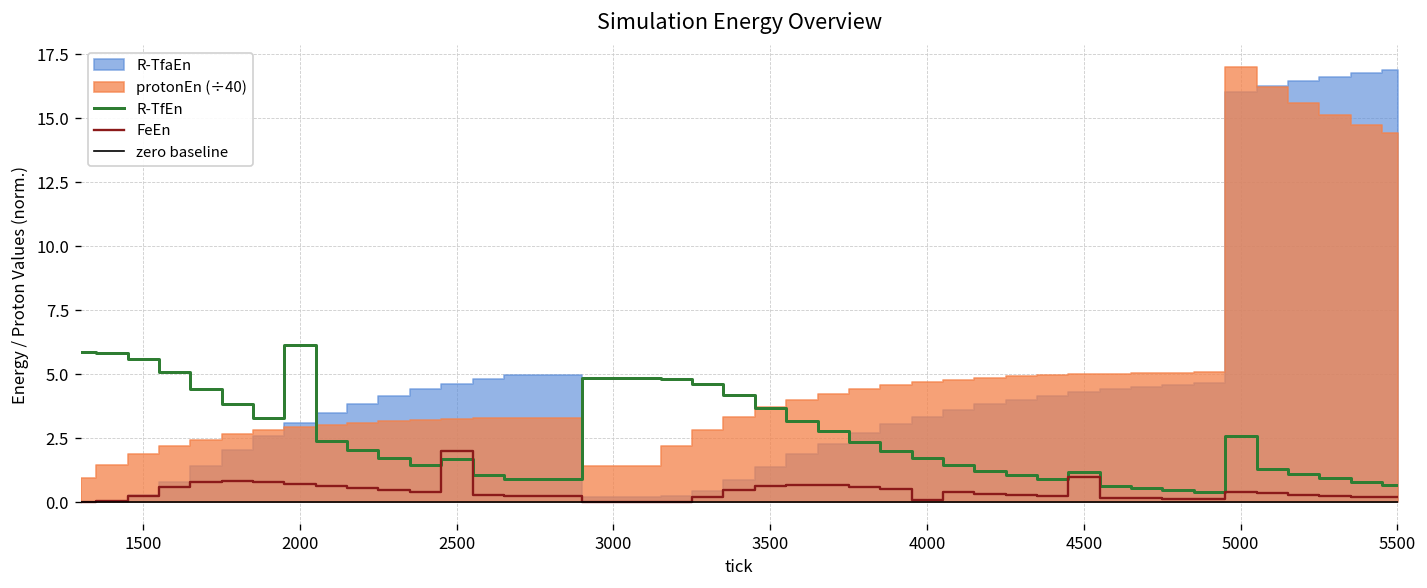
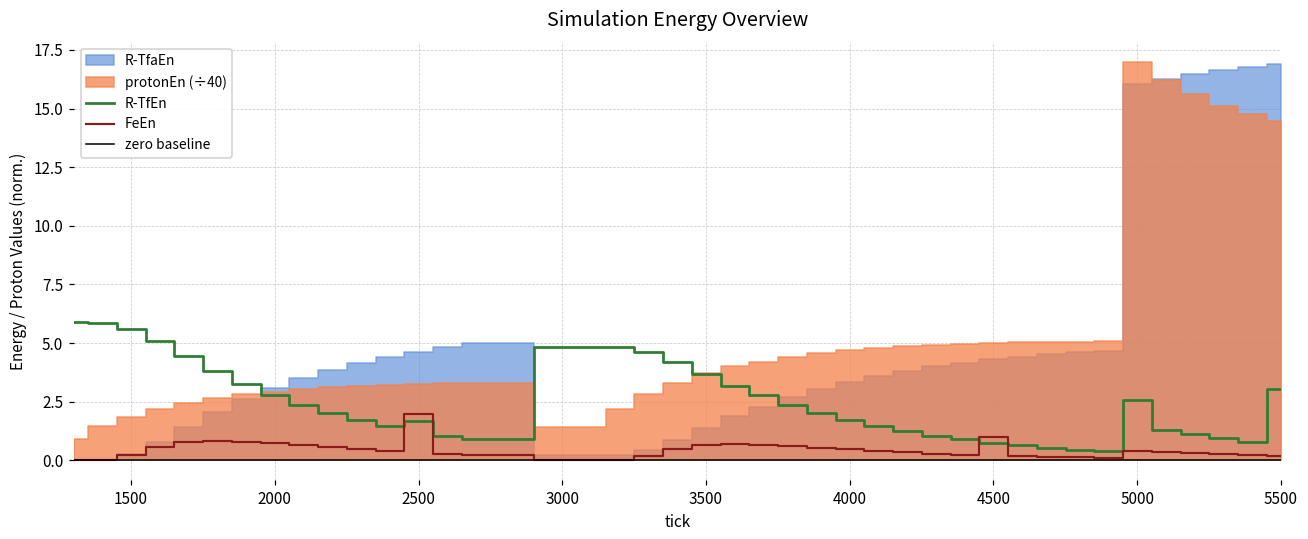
R-TfEn, 2000: 6.1 -> 2.8
FeEn, 4000: 0.1 -> 0.5
R-TfEn, 4500: 1.2 -> 0.8
R-TfEn, 5500: 0.7 -> 3.0
